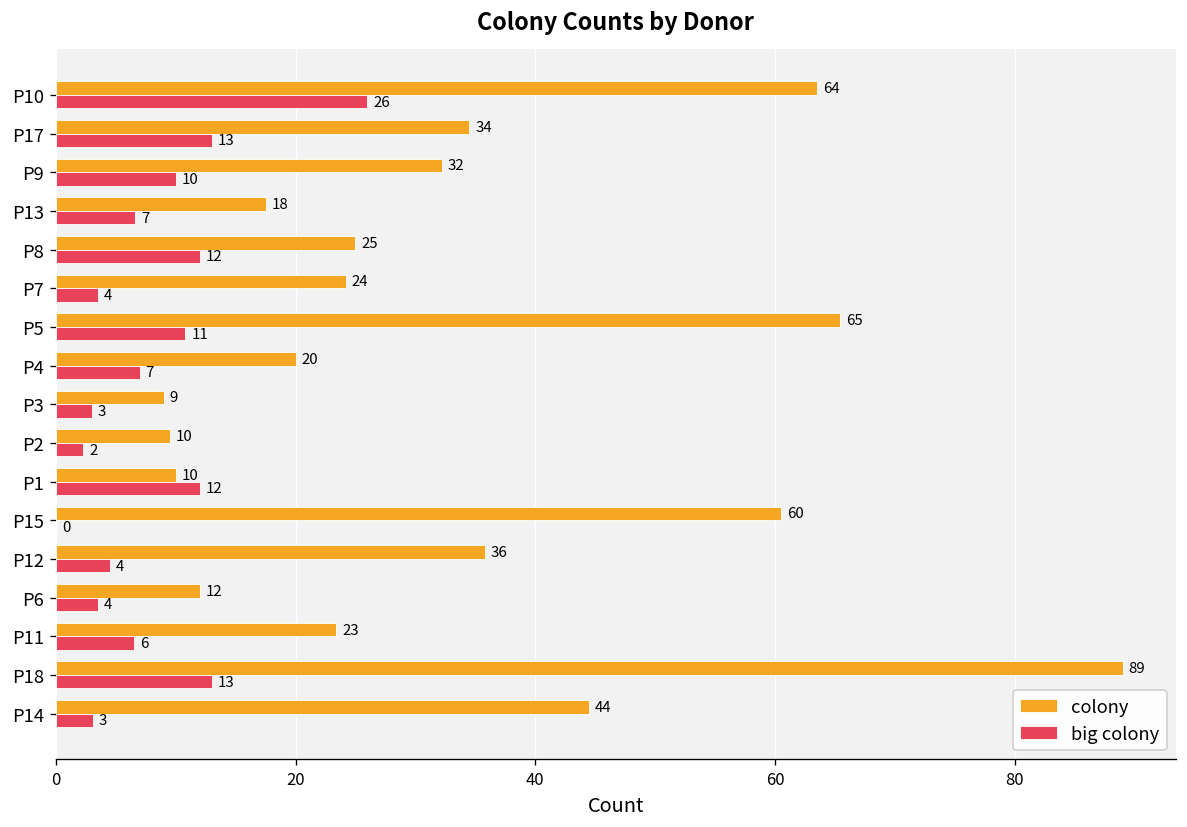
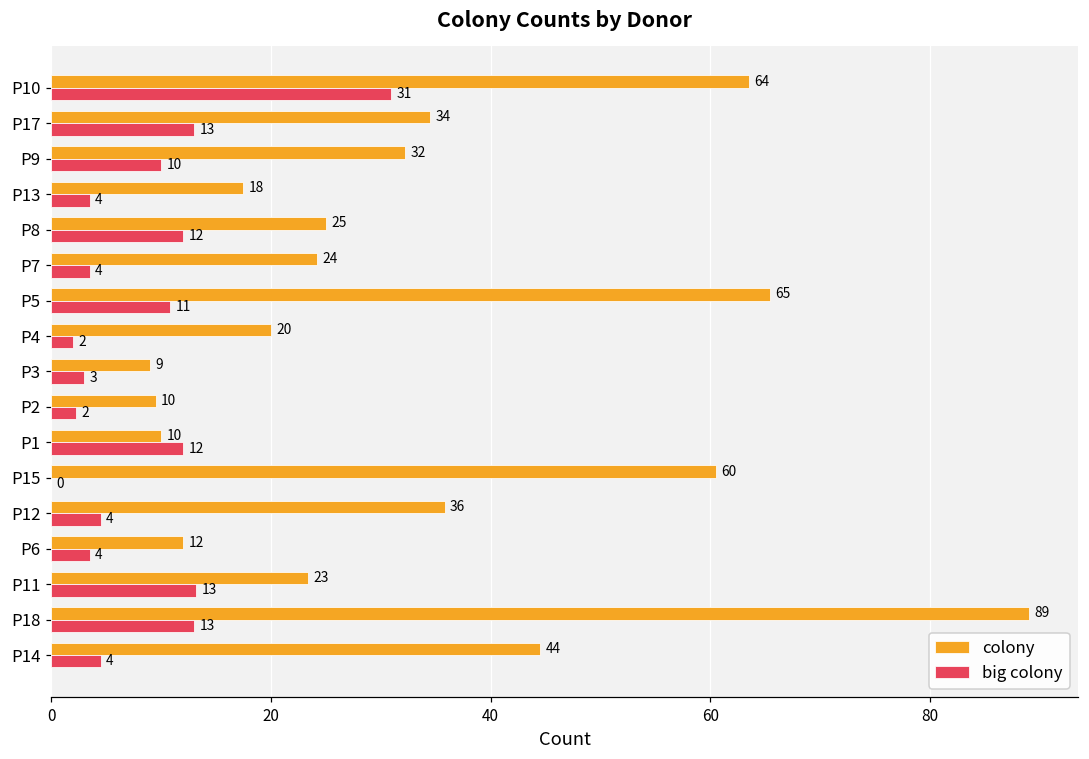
big colony, P10: 26 -> 31
big colony, P13: 7 -> 4
big colony, P4: 7 -> 2
big colony, P11: 6 -> 13
big colony, P14: 3 -> 4
